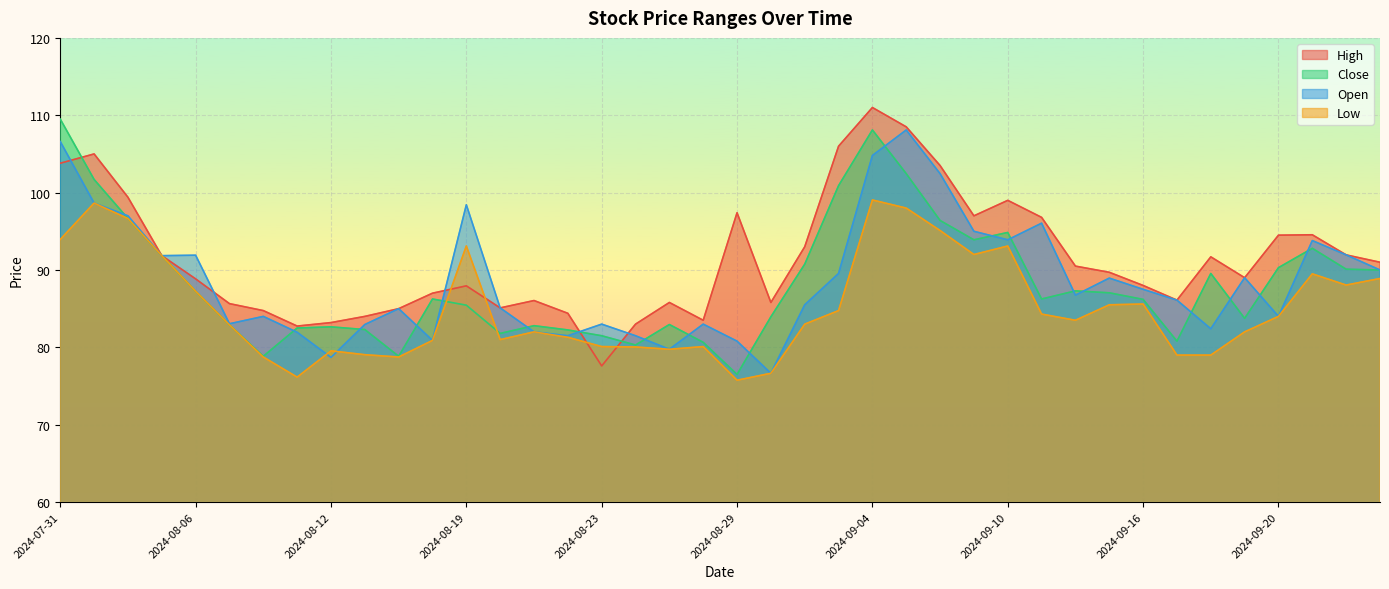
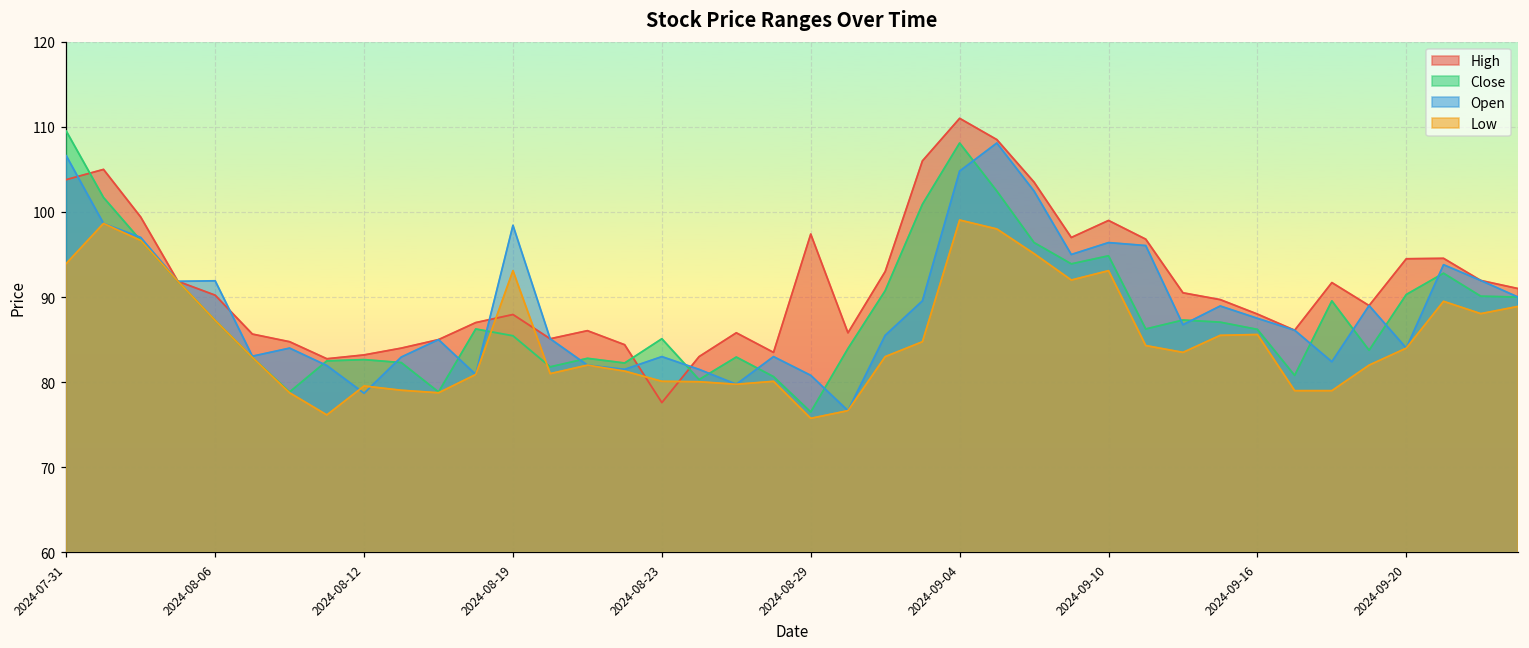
High, 2024-08-06: 89 -> 90
Close, 2024-08-23: 82 -> 85
Open, 2024-09-10: 94 -> 96
